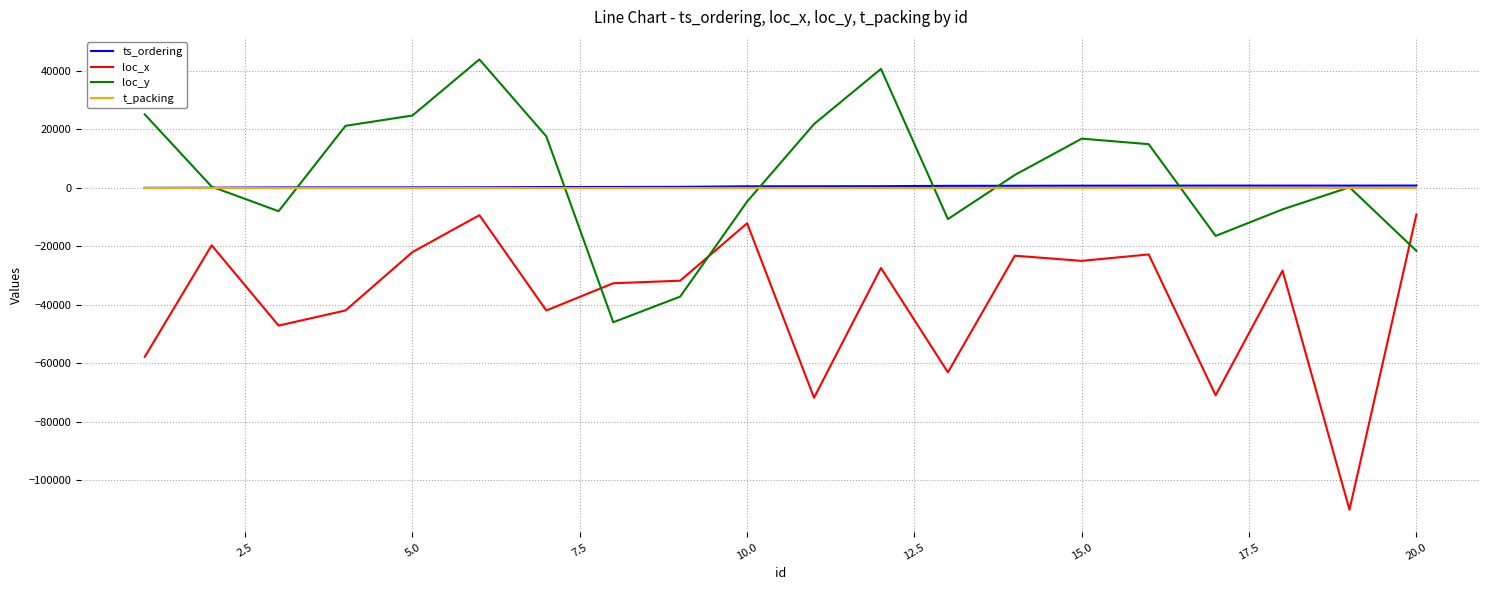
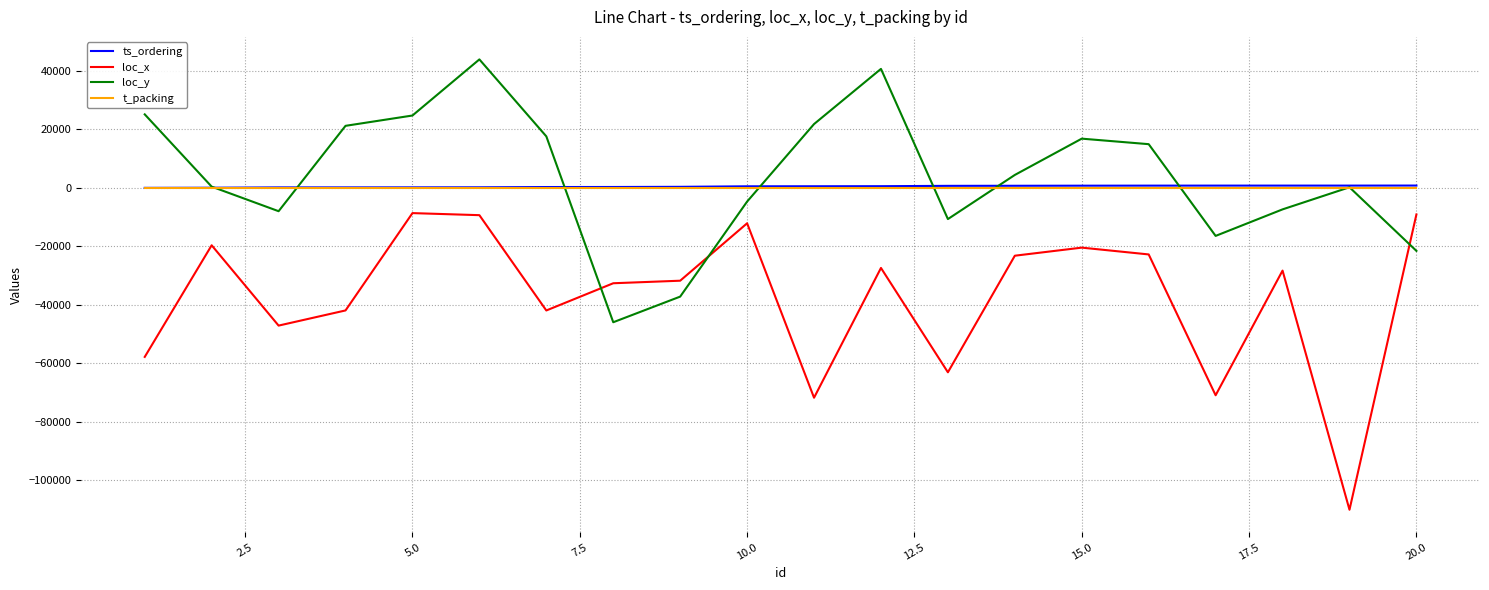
loc_x, 5.0: -22000 -> -9000
loc_x, 15.0: -25000 -> -20000
